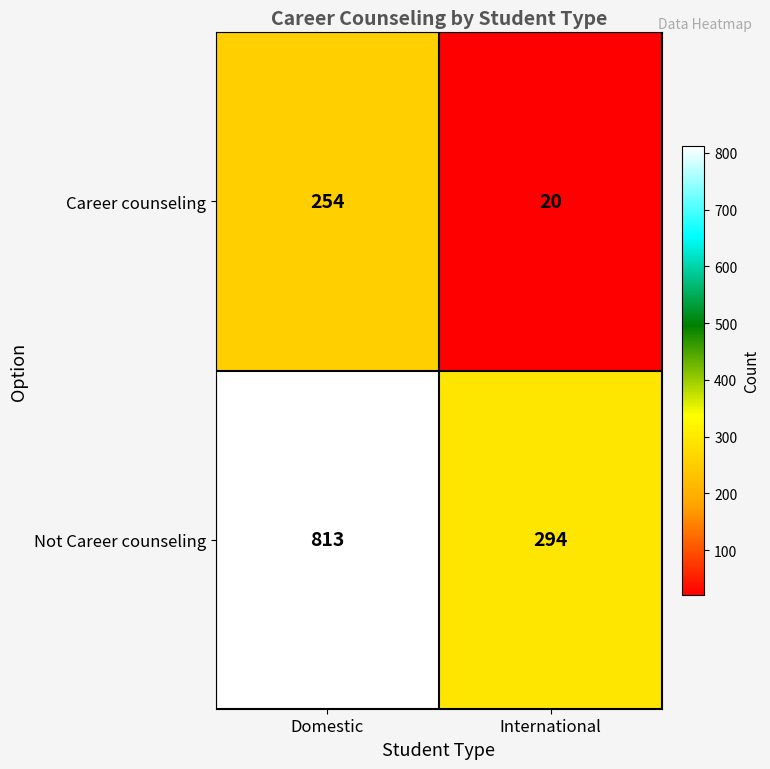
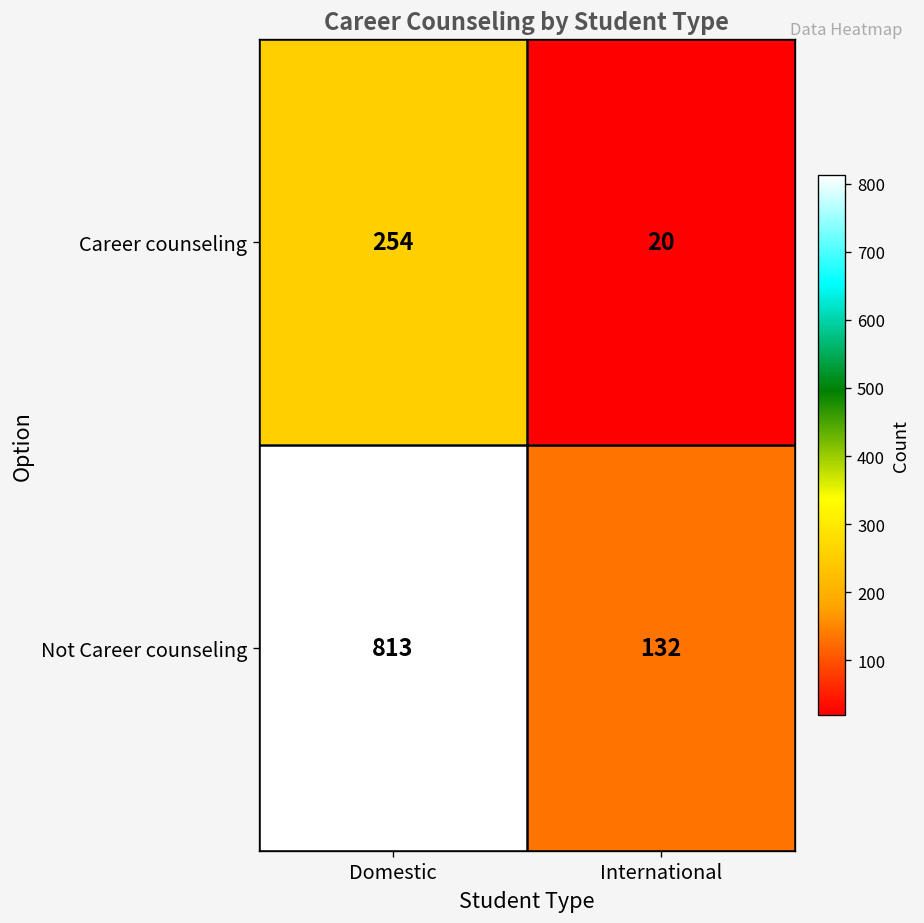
Not Career counseling, International: 294 -> 132
